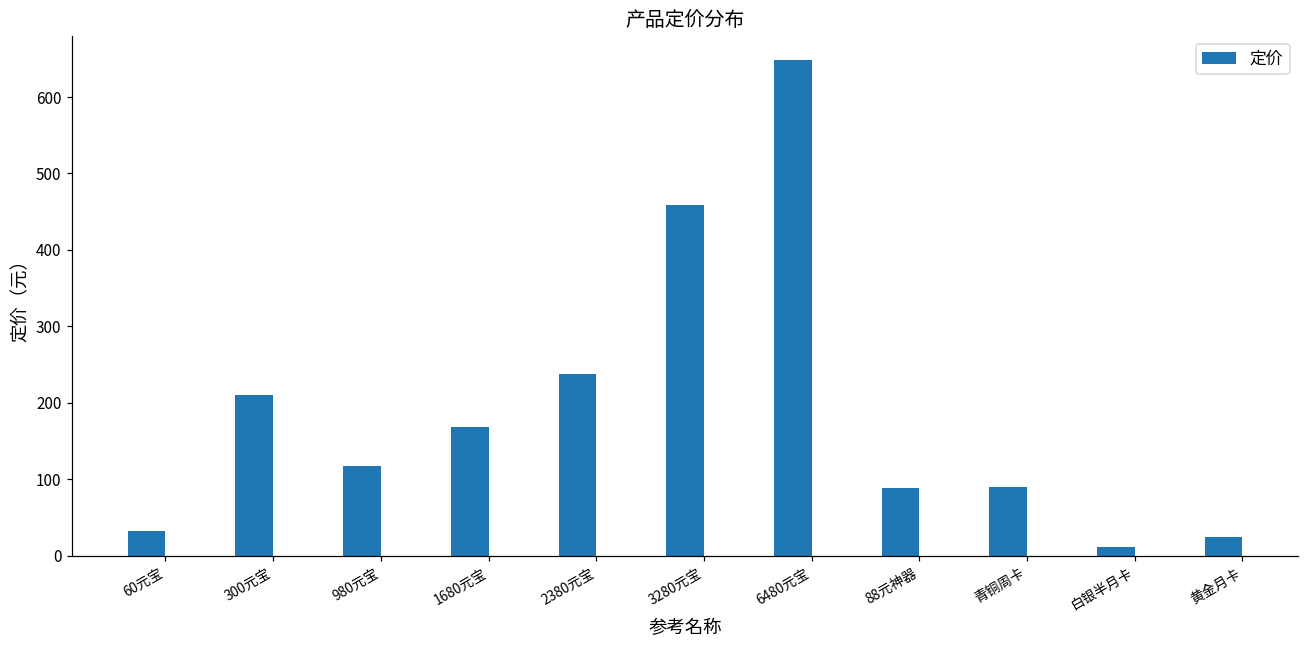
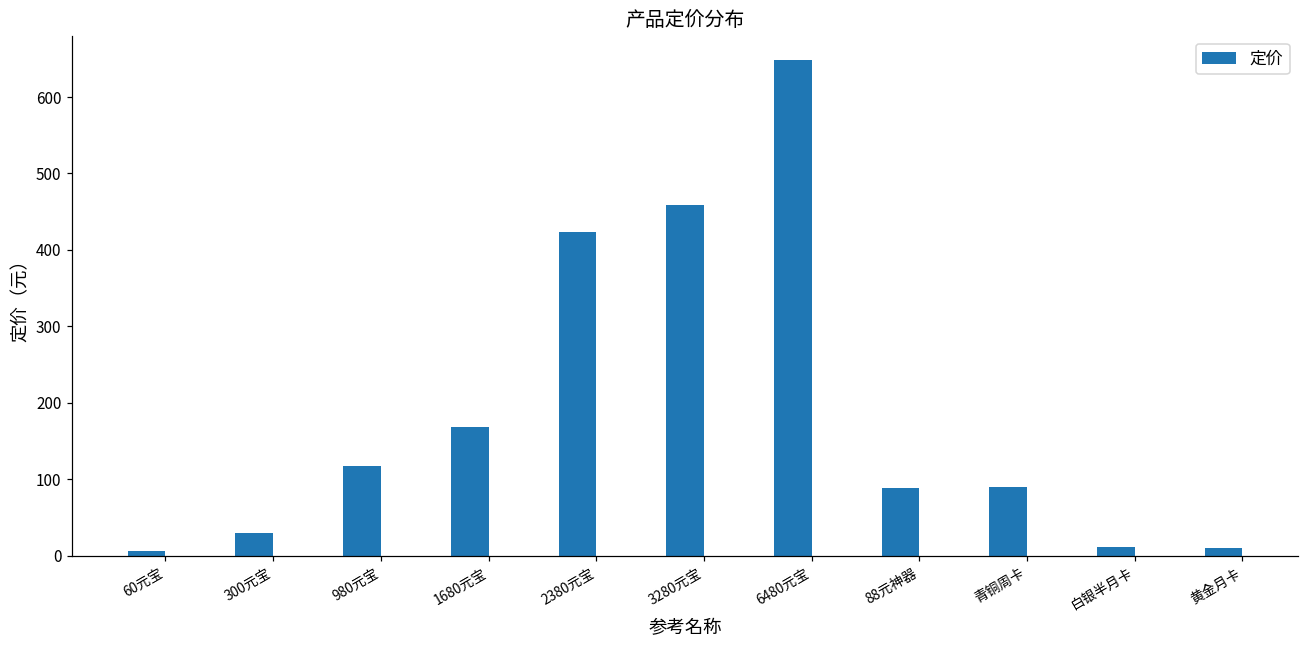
60元宝: 30 -> 10
300元宝: 210 -> 30
2380元宝: 240 -> 420
黄金月卡: 30 -> 10
